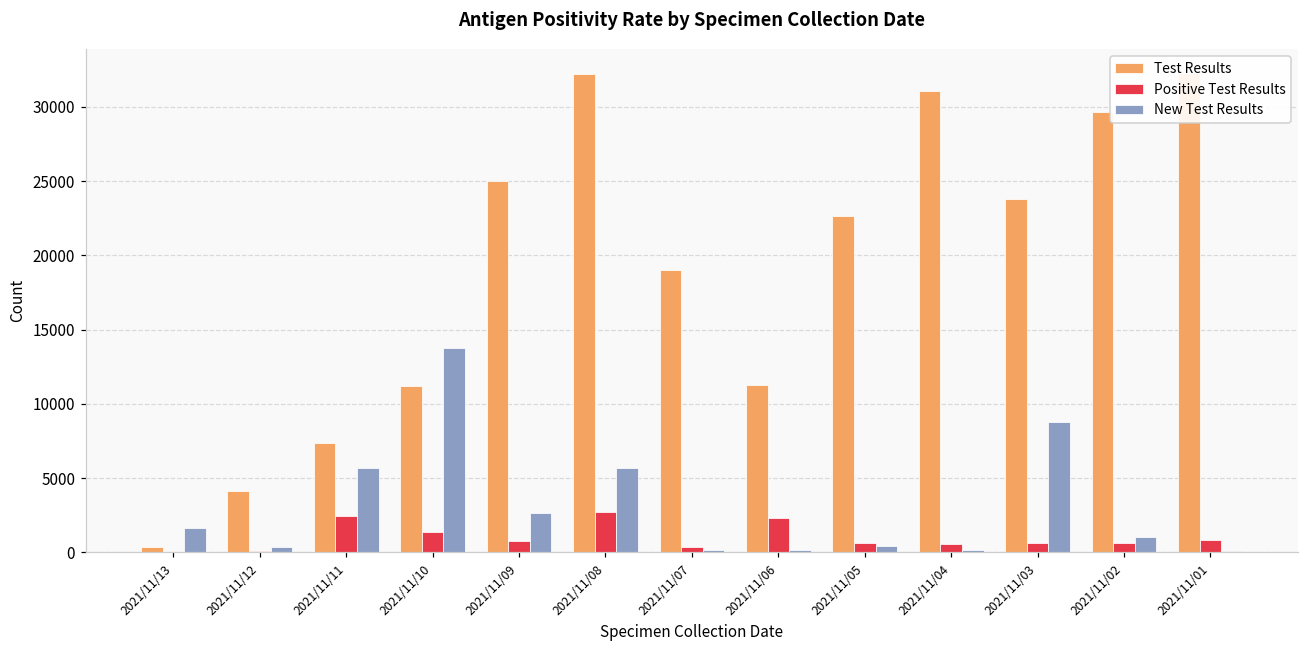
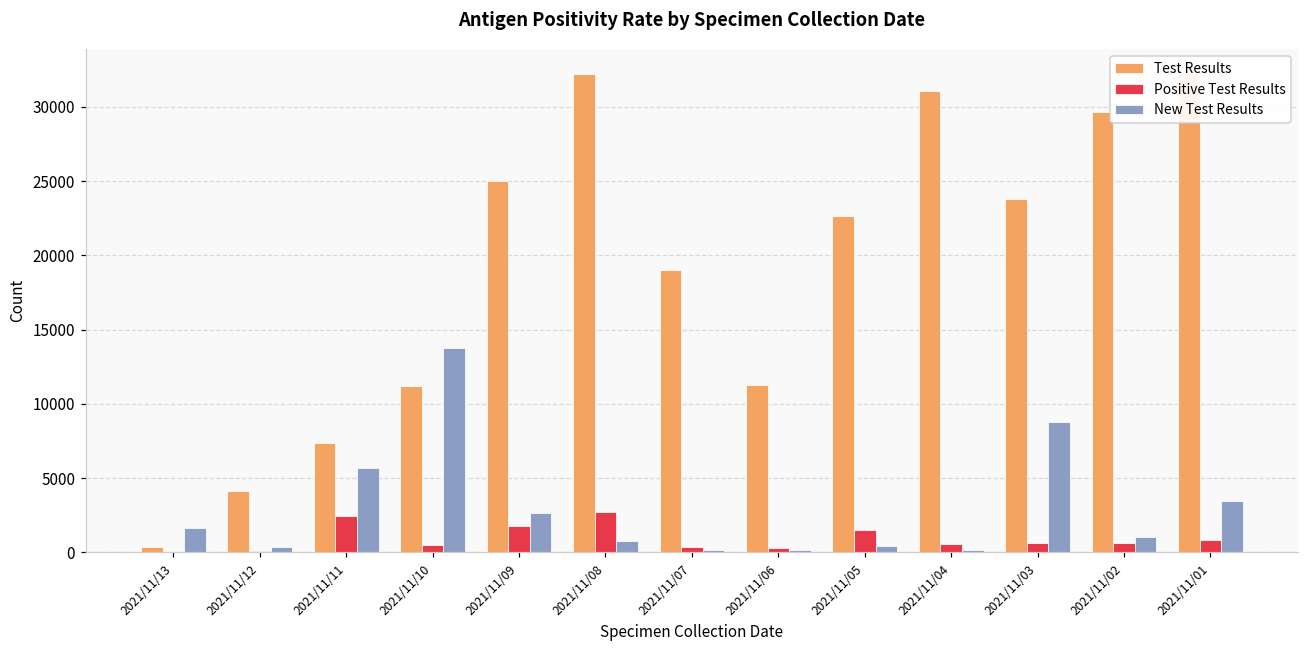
Positive Test Results, 2021/11/10: 1400 -> 500
Positive Test Results, 2021/11/09: 800 -> 1800
New Test Results, 2021/11/08: 5700 -> 800
Positive Test Results, 2021/11/06: 2300 -> 300
Positive Test Results, 2021/11/05: 600 -> 1500
New Test Results, 2021/11/01: 100 -> 3500
